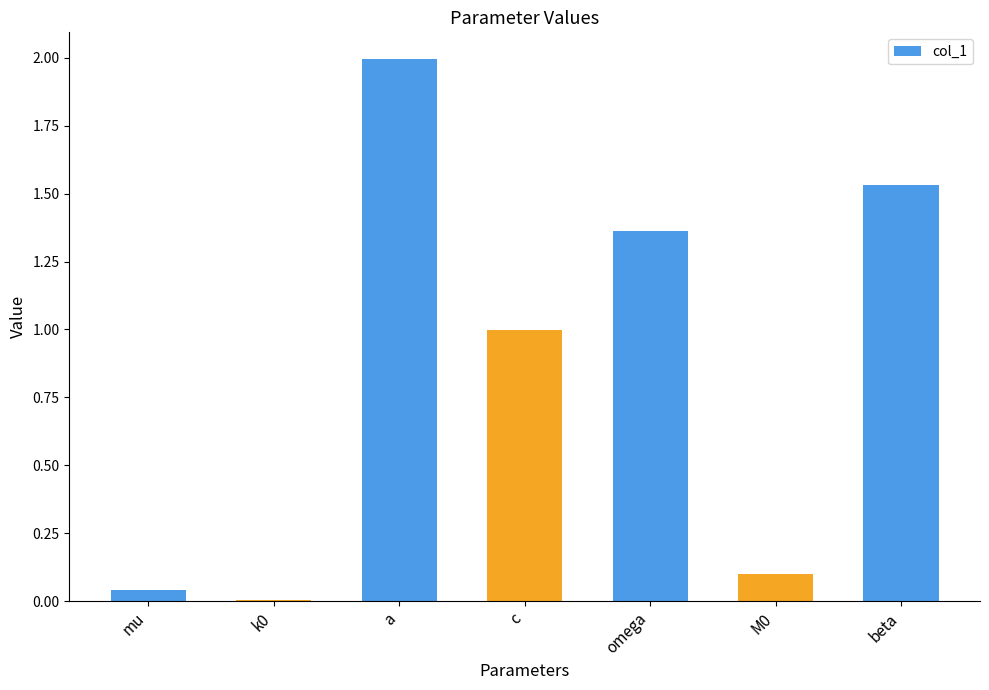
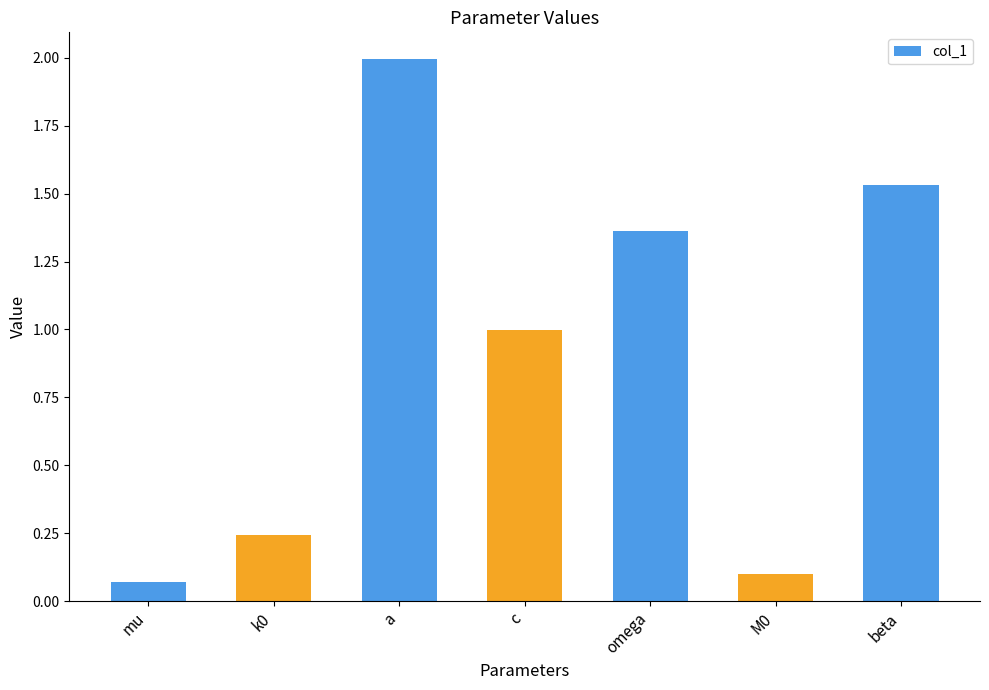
mu: 0.04 -> 0.07
k0: 0.00 -> 0.24
